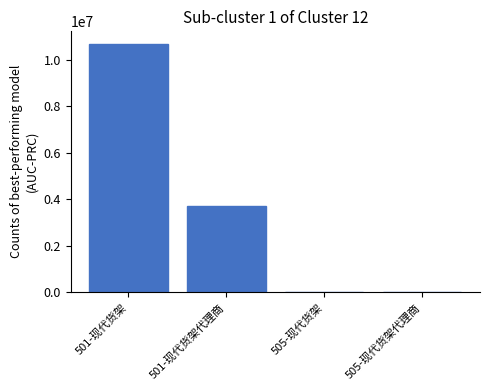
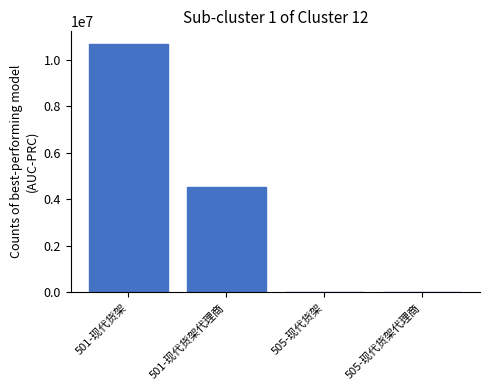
501-现代货架代理商: 3700000 -> 4500000
